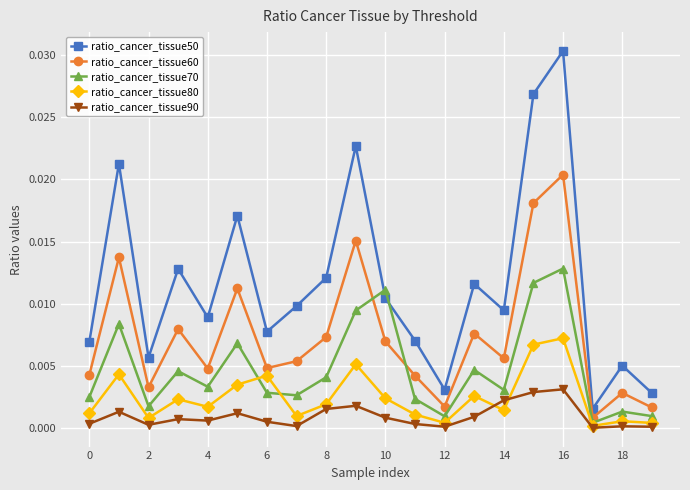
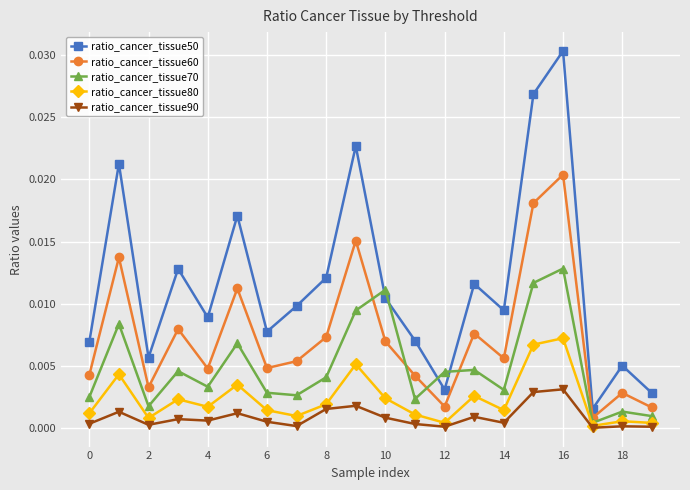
ratio_cancer_tissue80, 6: 0.0042 -> 0.0015
ratio_cancer_tissue70, 12: 0.0010 -> 0.0045
ratio_cancer_tissue90, 14: 0.0022 -> 0.0004
